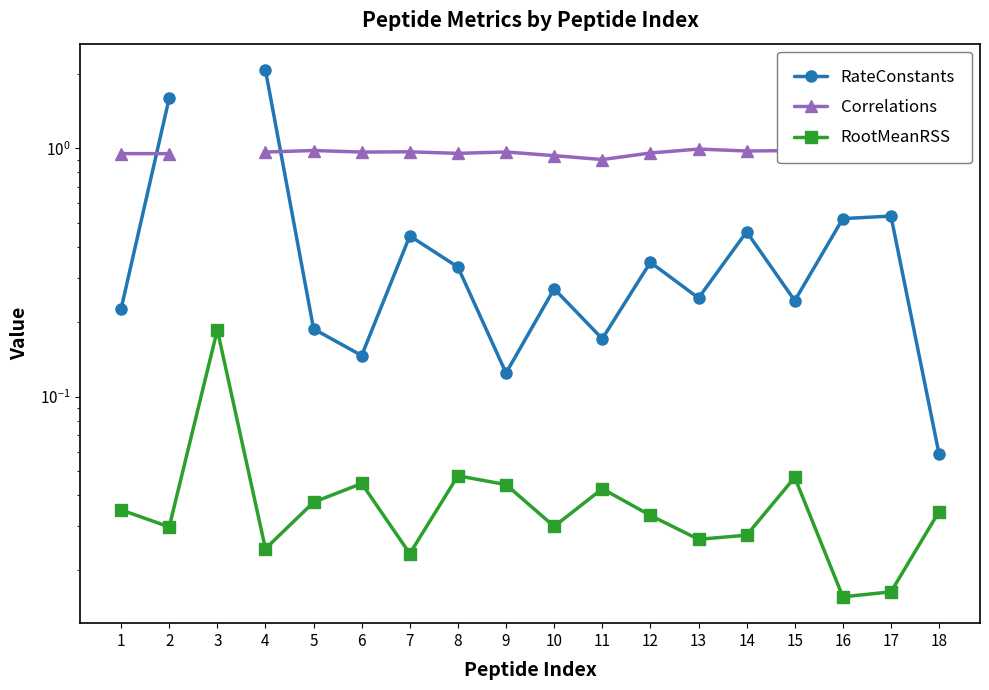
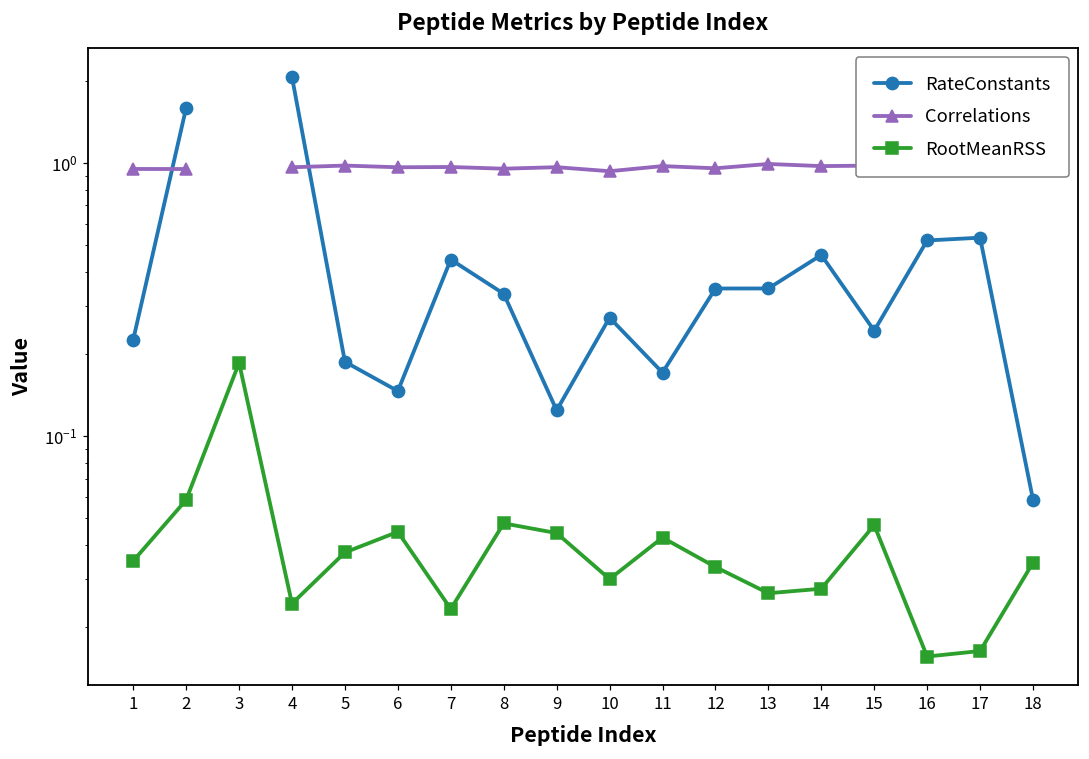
RootMeanRSS, 2: 0.030 -> 0.058
Correlations, 11: 0.90 -> 0.98
RateConstants, 13: 0.25 -> 0.35
